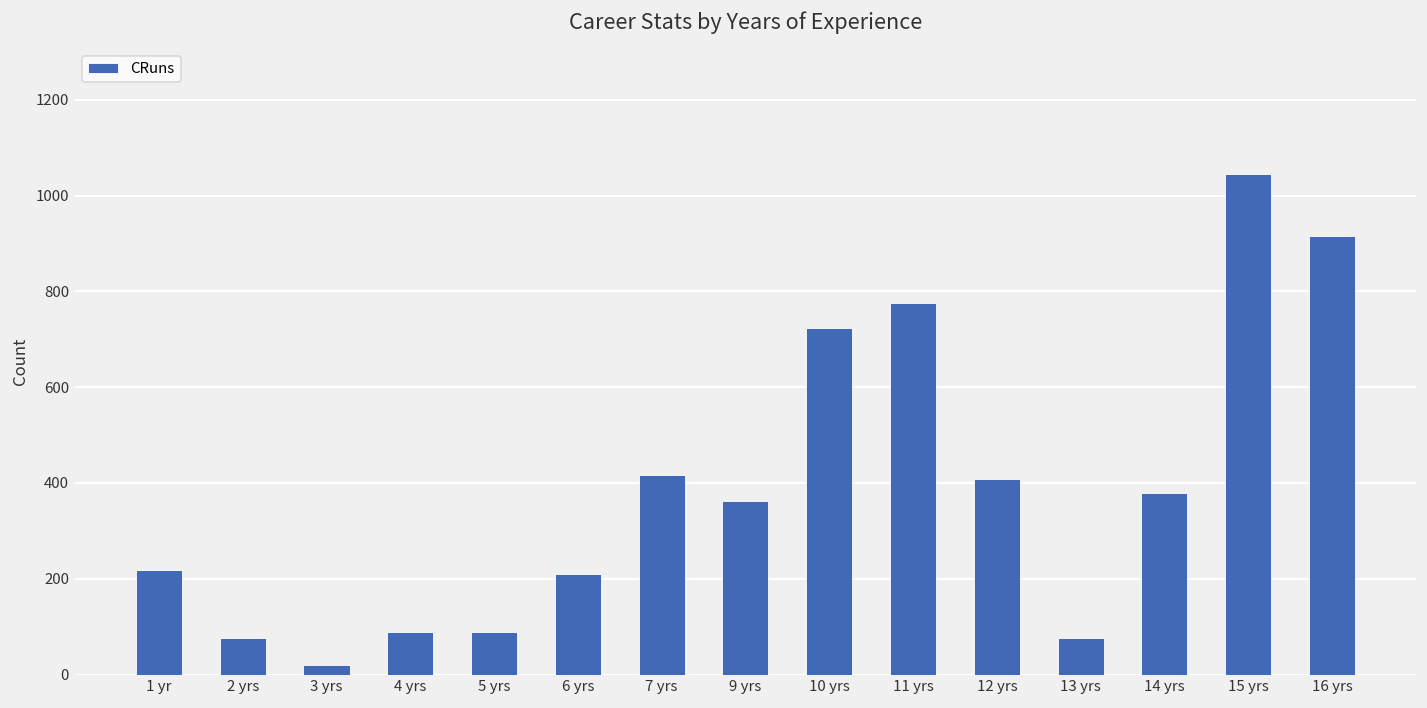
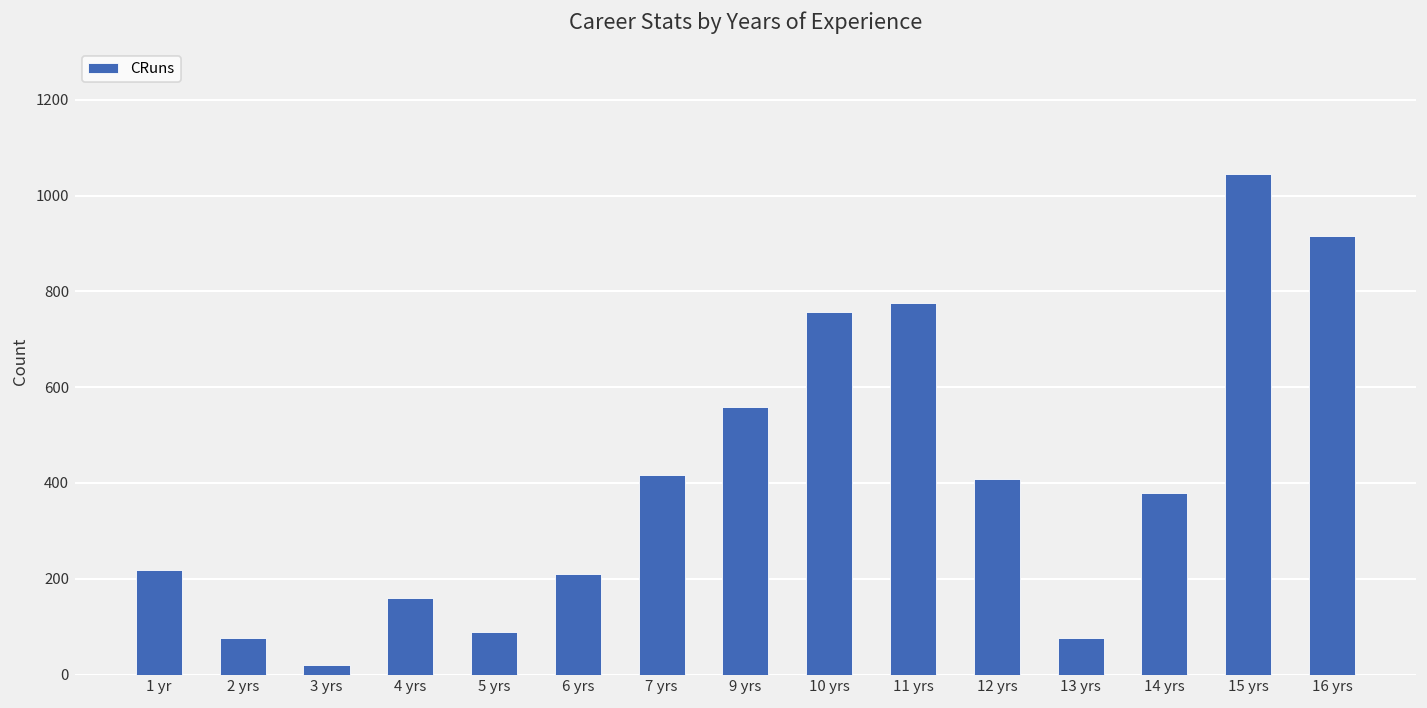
4 yrs: 90 -> 160
9 yrs: 360 -> 560
10 yrs: 720 -> 760
